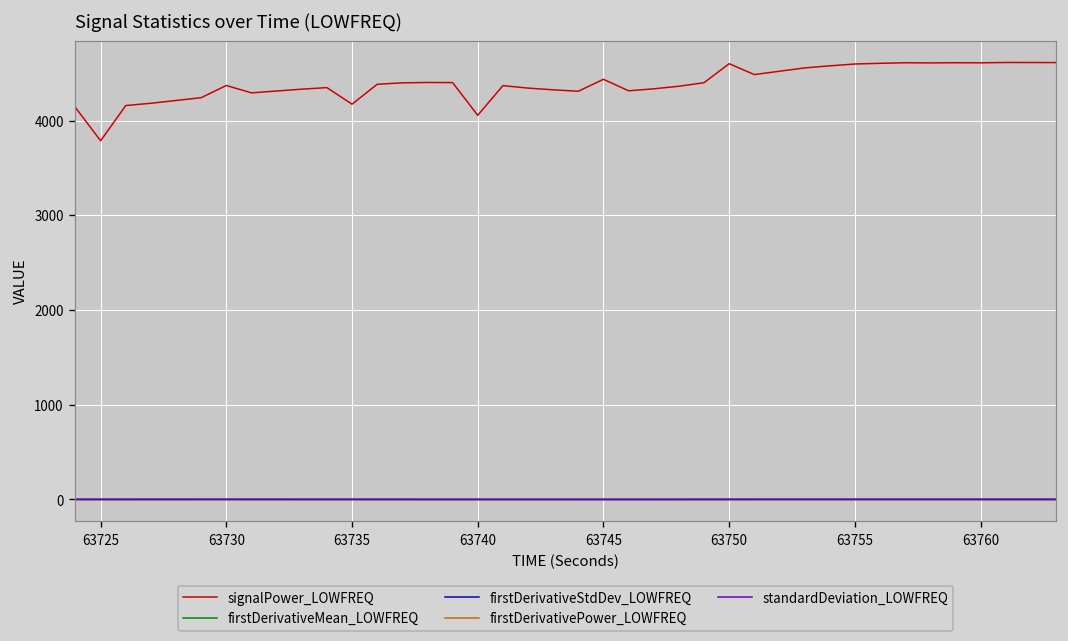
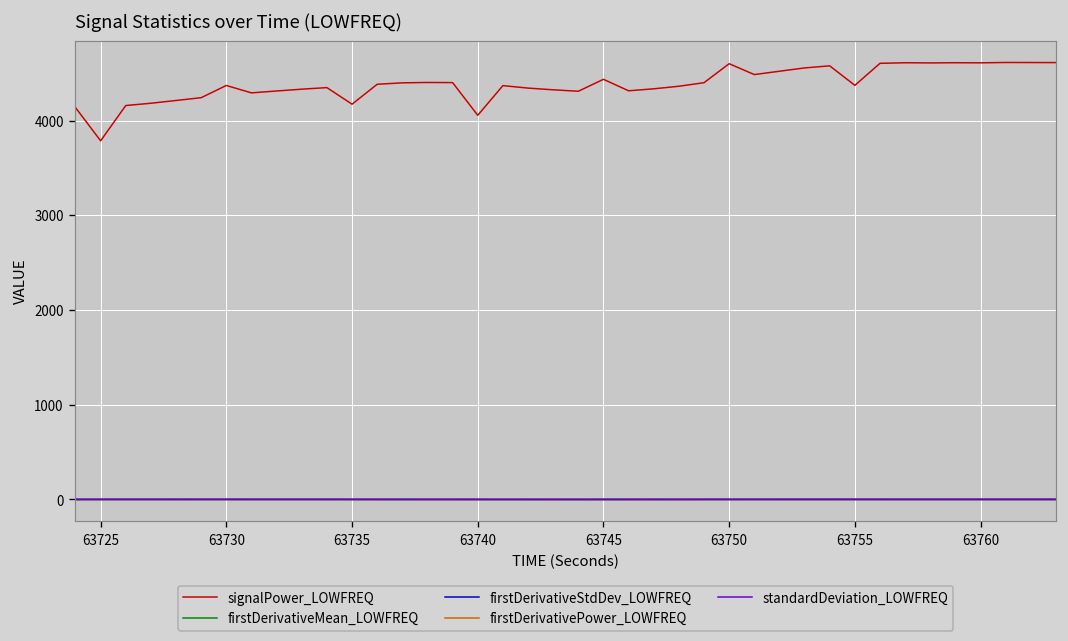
signalPower_LOWFREQ, 63755: 4600 -> 4400
